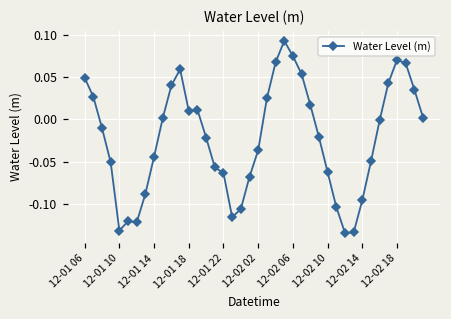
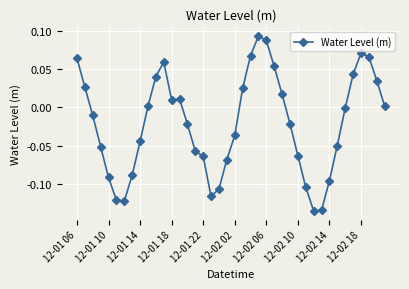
12-01 06: 0.05 -> 0.06
12-01 10: -0.13 -> -0.09
12-02 06: 0.07 -> 0.09
